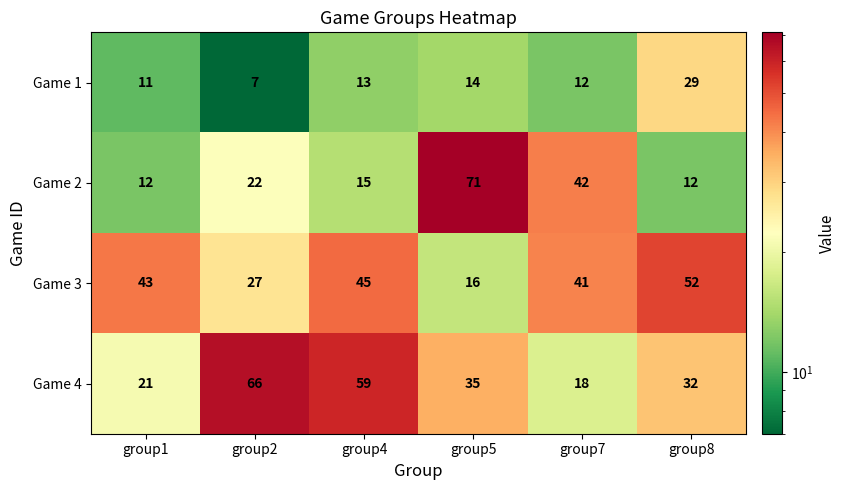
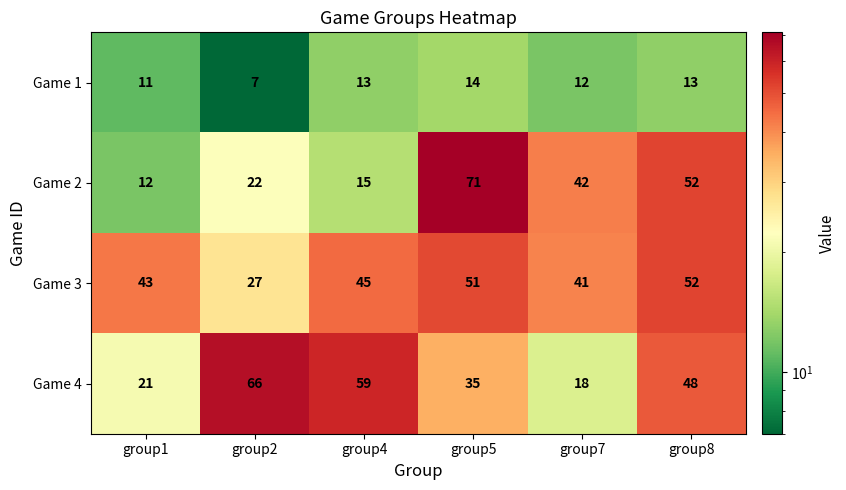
Game 1, group8: 29 -> 13
Game 2, group8: 12 -> 52
Game 3, group5: 16 -> 51
Game 4, group8: 32 -> 48
